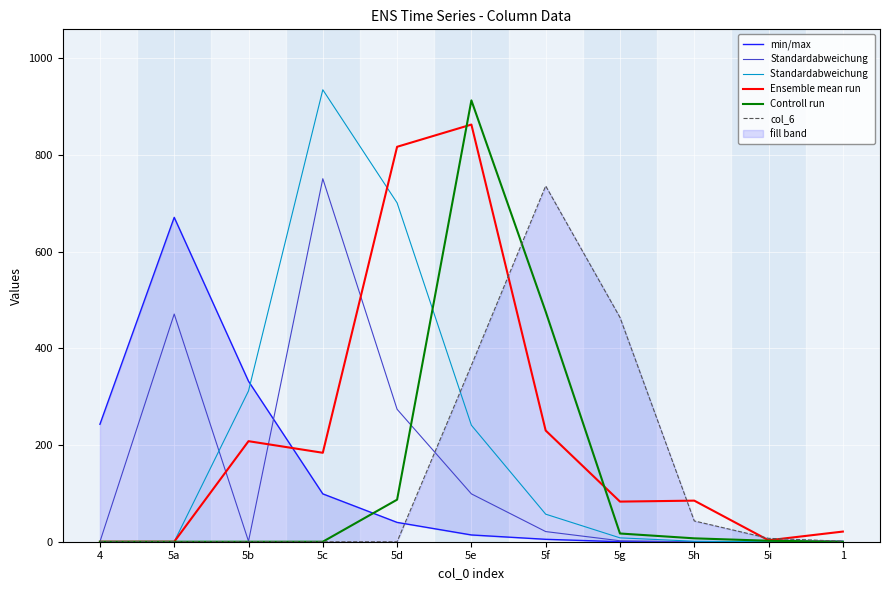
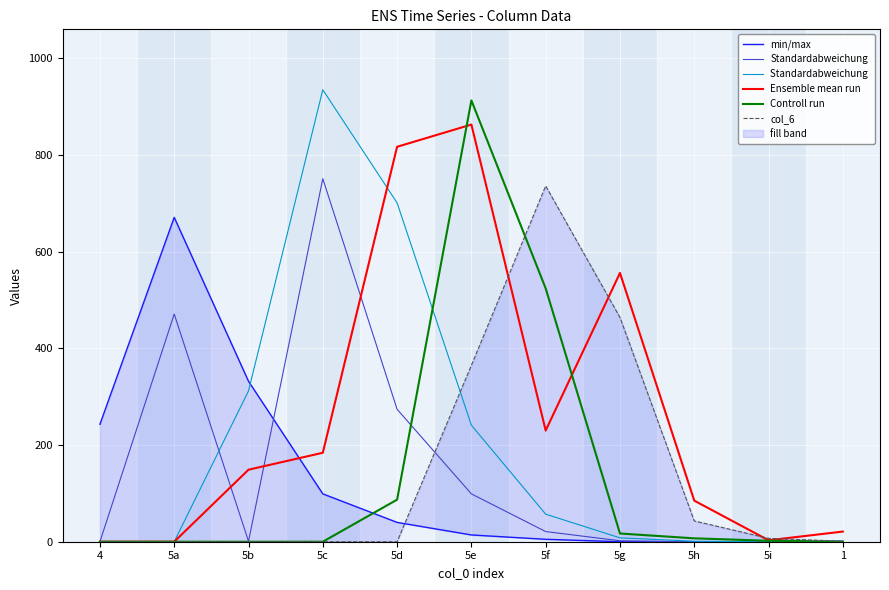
Ensemble mean run, 5b: 210 -> 150
Controll run, 5f: 480 -> 520
Ensemble mean run, 5g: 80 -> 560
